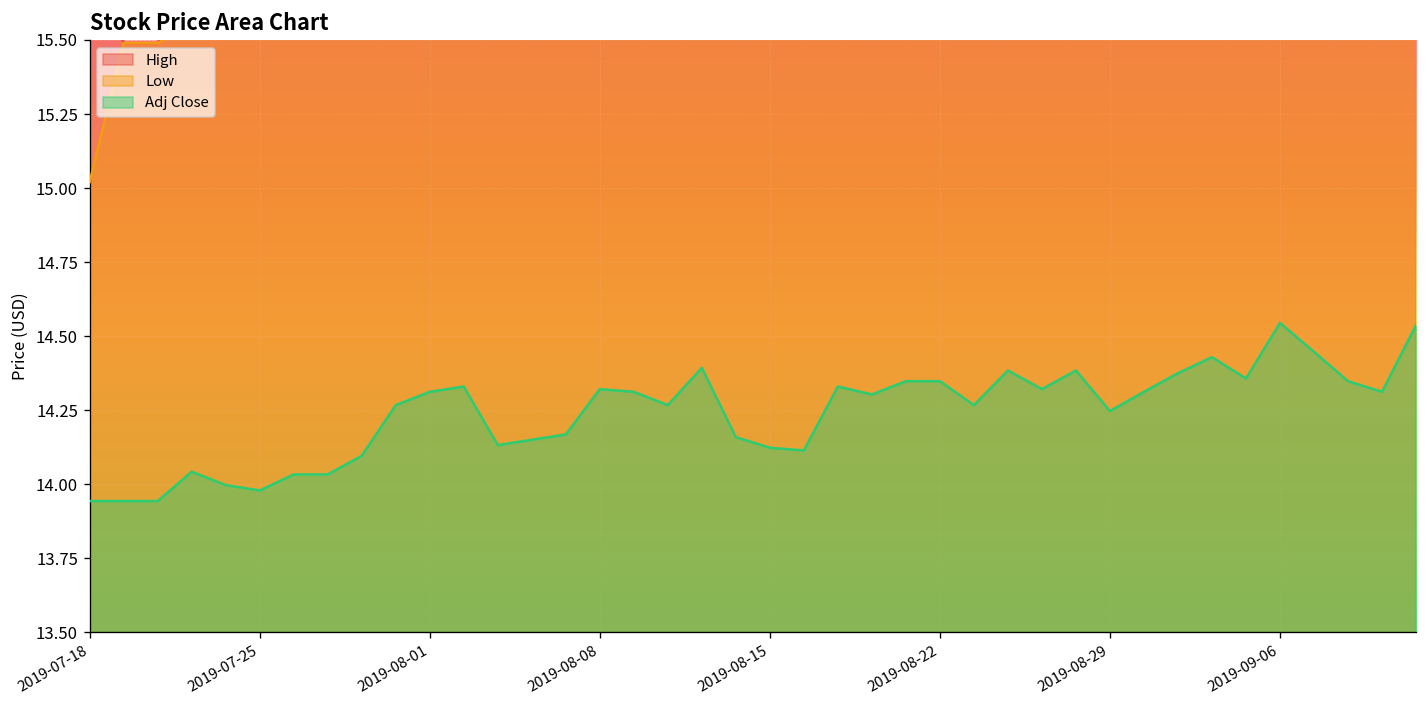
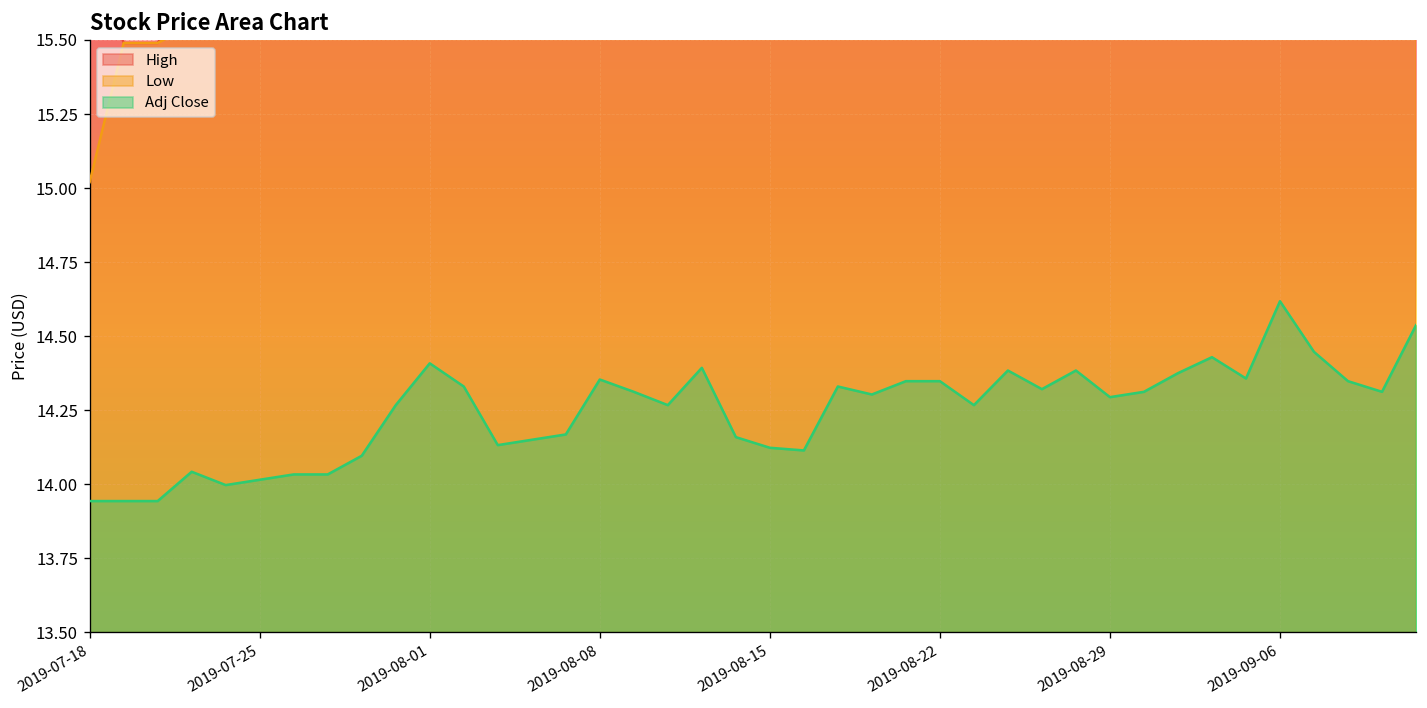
Adj Close, 2019-07-25: 13.98 -> 14.01
Adj Close, 2019-08-01: 14.31 -> 14.41
Adj Close, 2019-08-08: 14.32 -> 14.35
Adj Close, 2019-08-29: 14.25 -> 14.29
Adj Close, 2019-09-06: 14.54 -> 14.62
